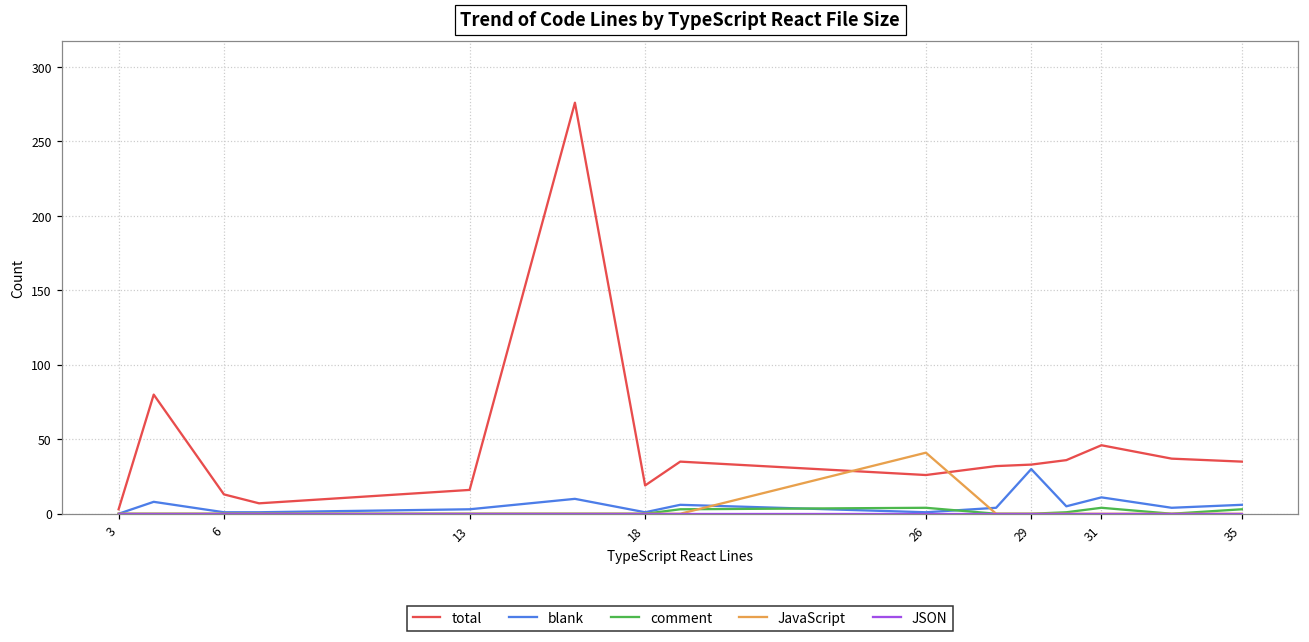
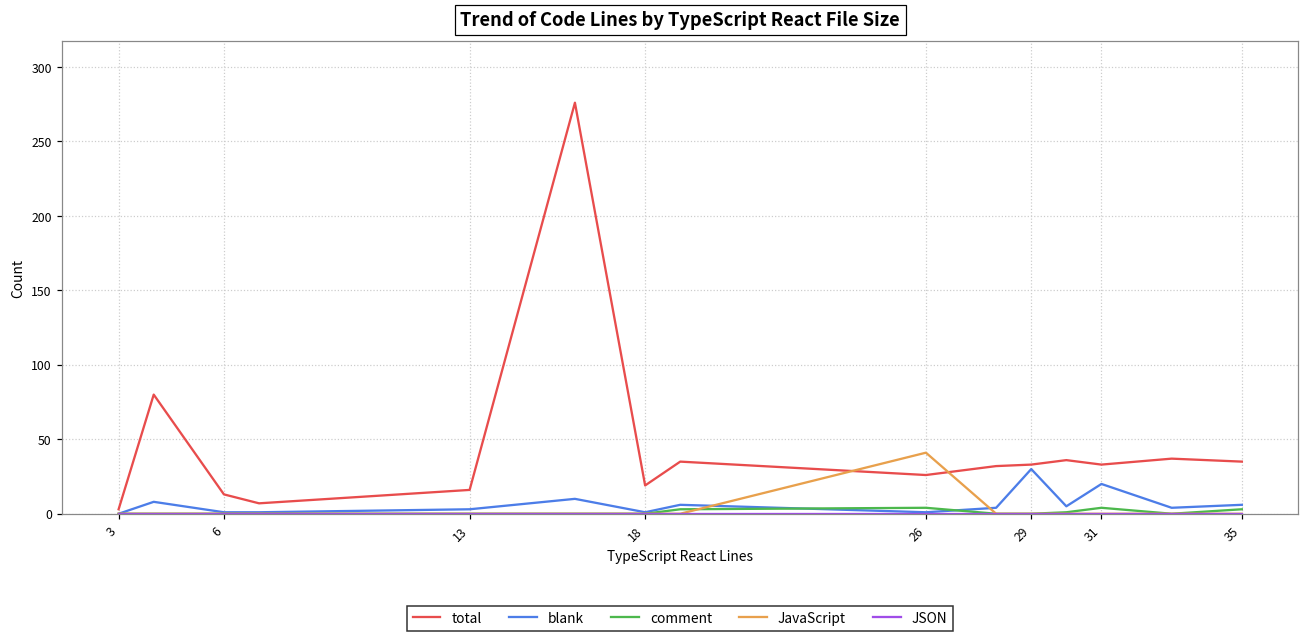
total, 31: 46 -> 33
blank, 31: 11 -> 20
